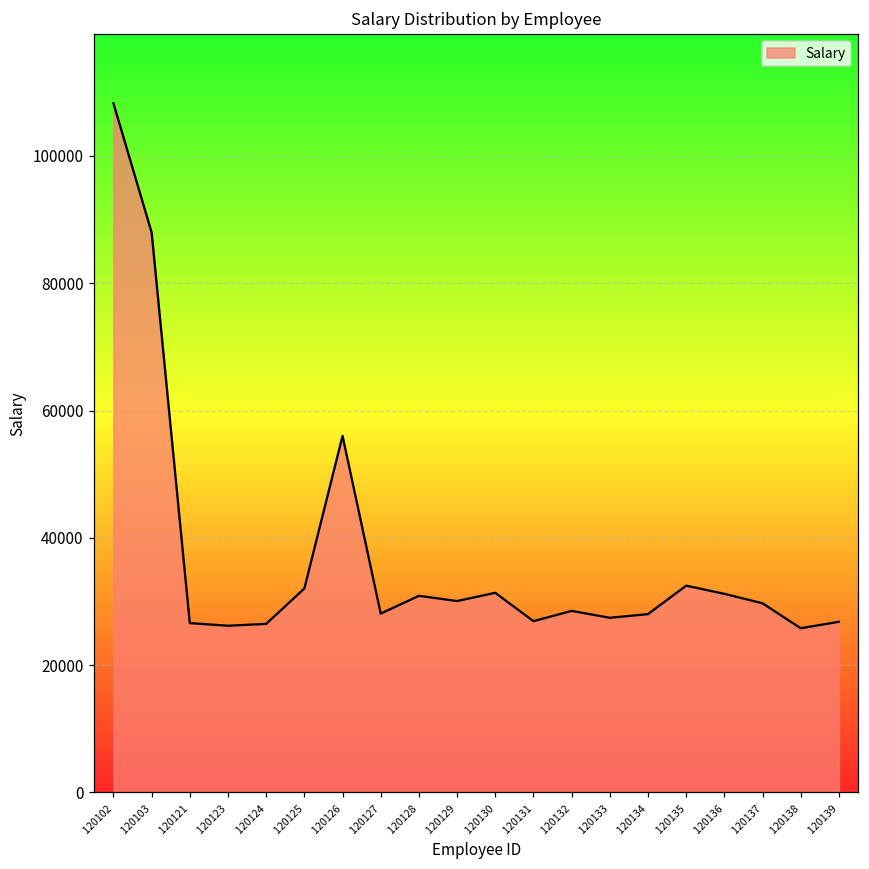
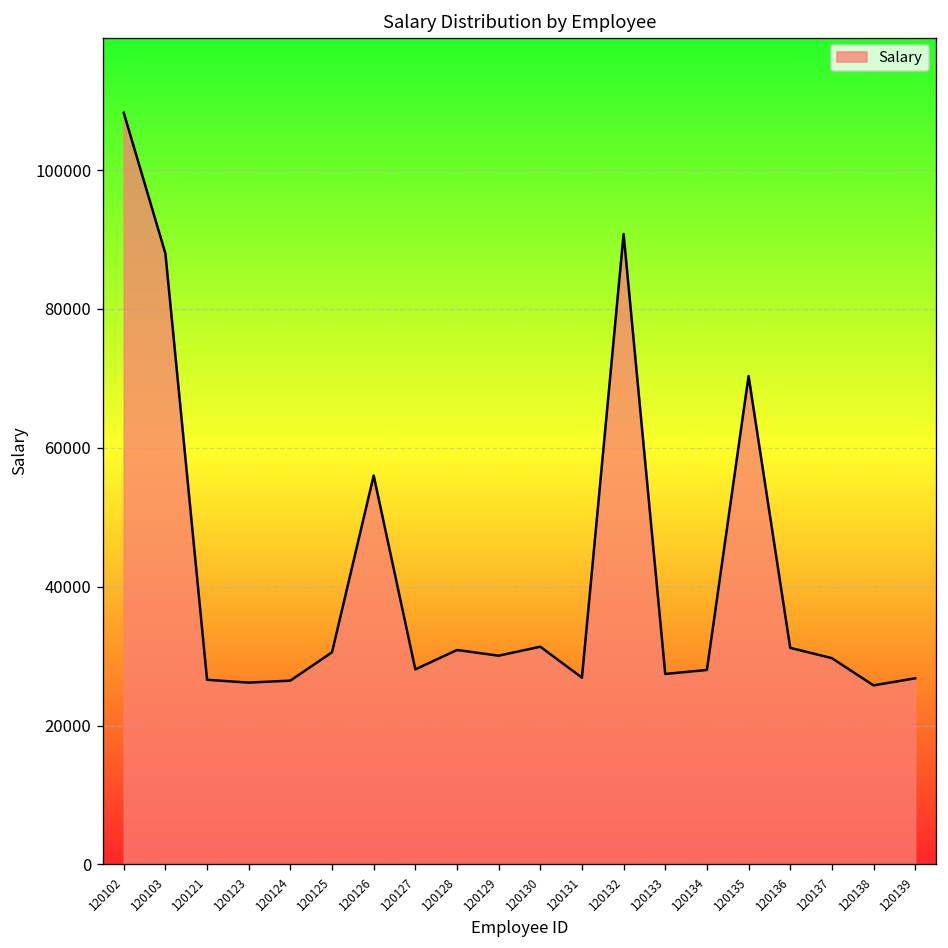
120125: 32000 -> 31000
120132: 29000 -> 91000
120135: 32000 -> 70000
